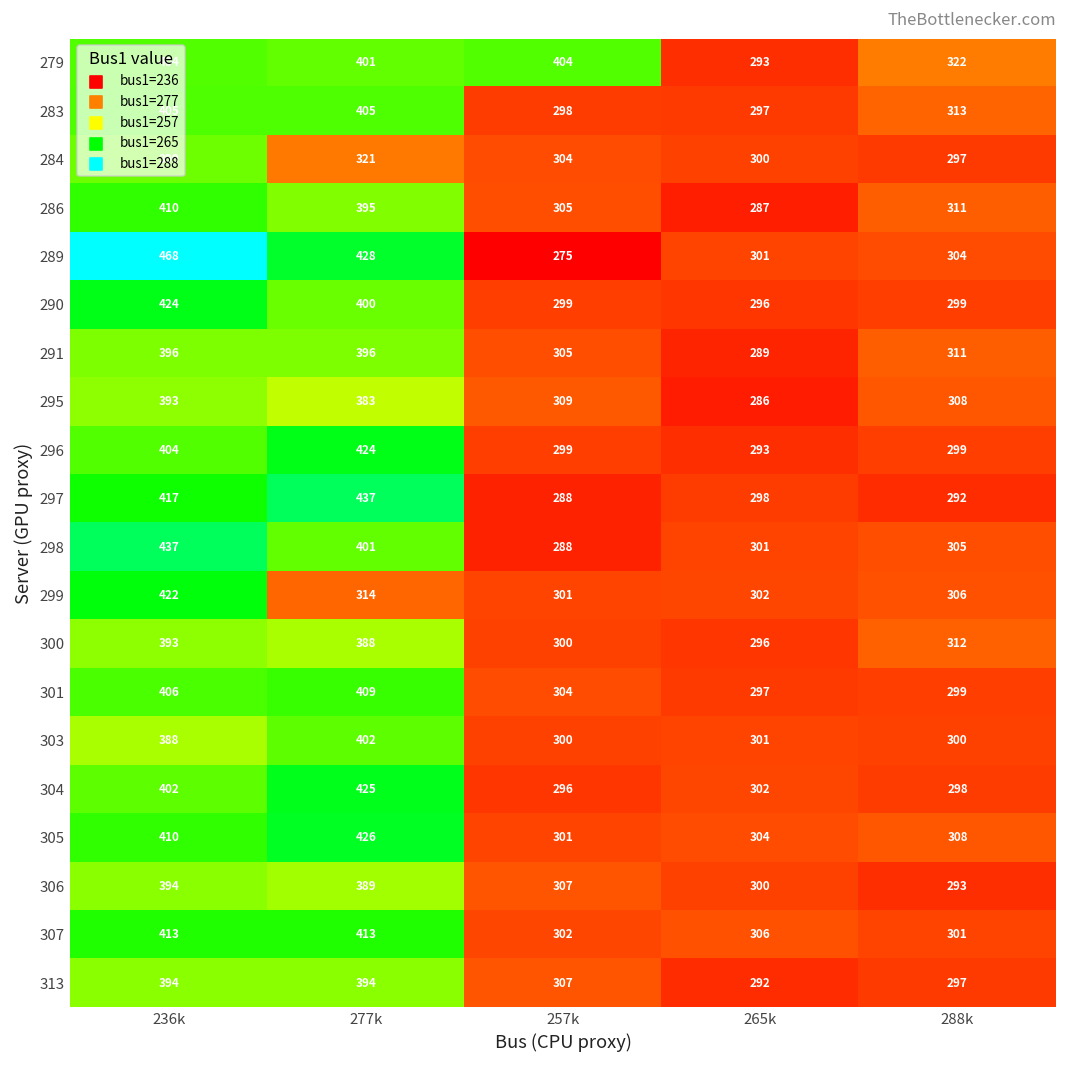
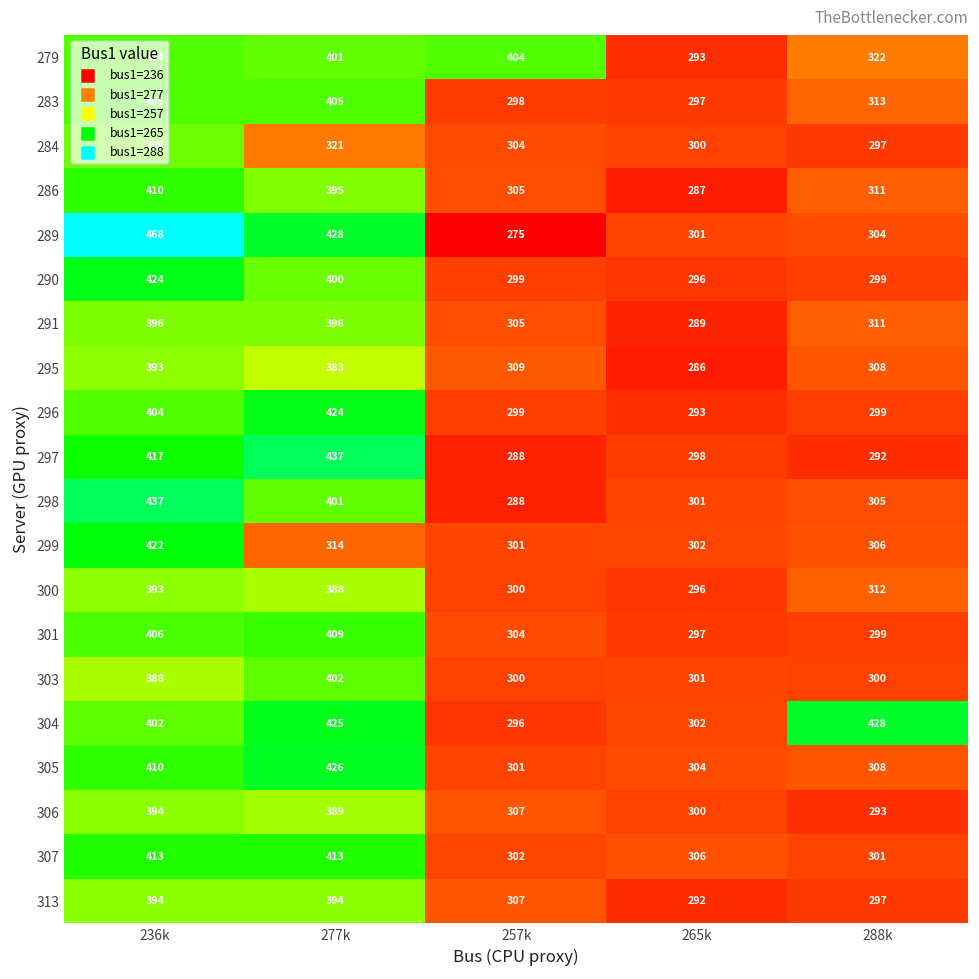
304, 288k: 298 -> 428
